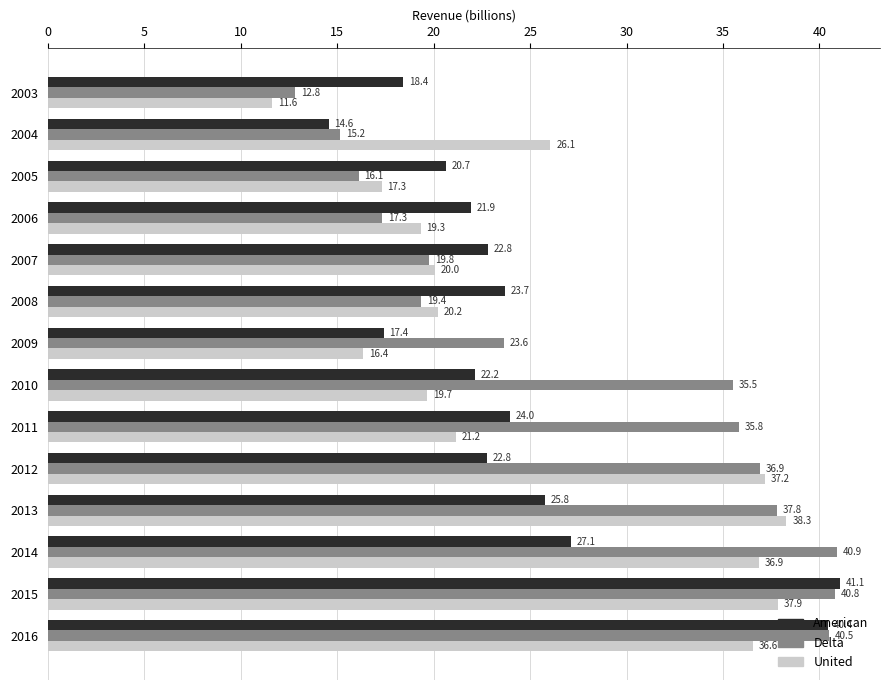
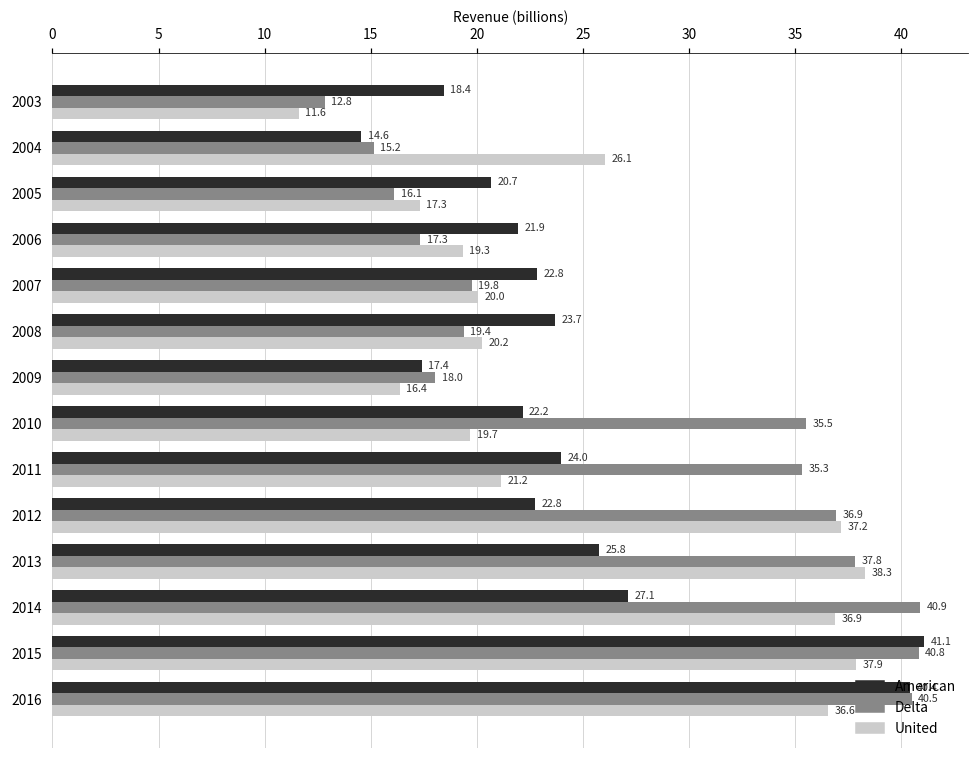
Delta, 2009: 23.6 -> 18.0
Delta, 2011: 35.8 -> 35.3
